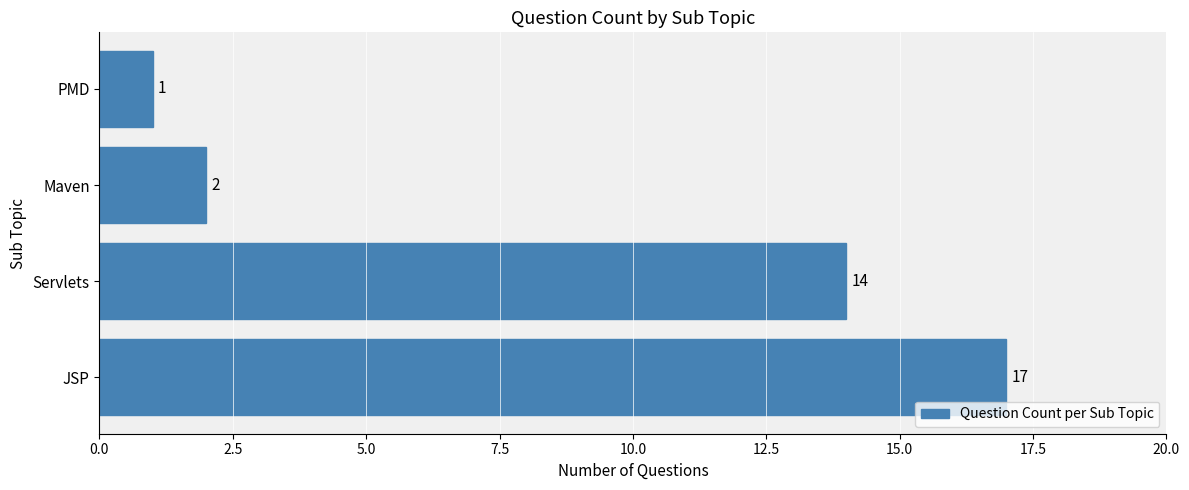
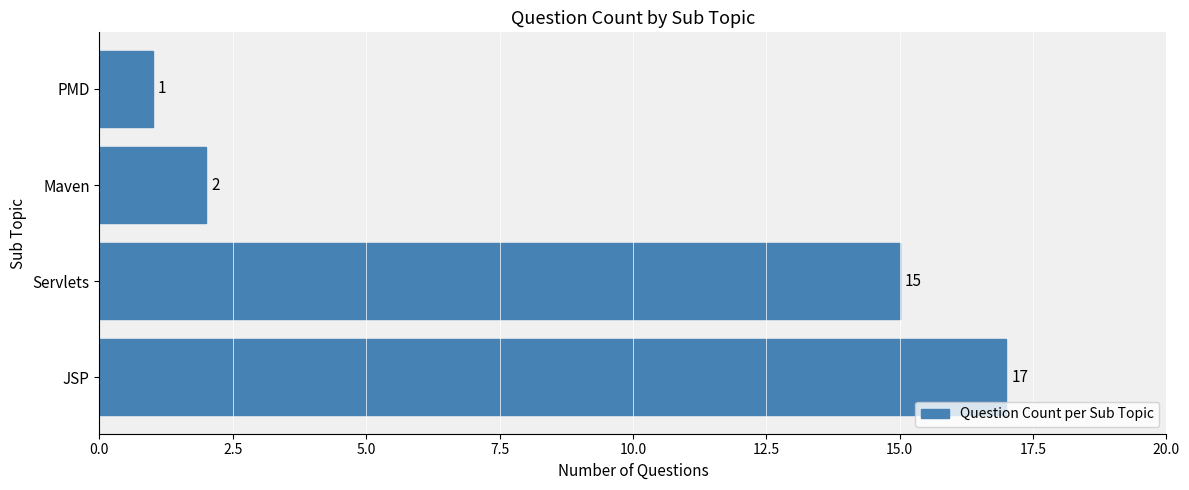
Servlets: 14 -> 15
